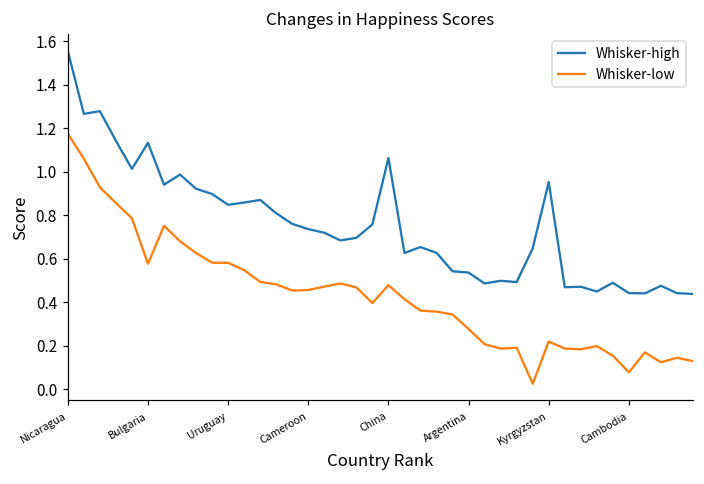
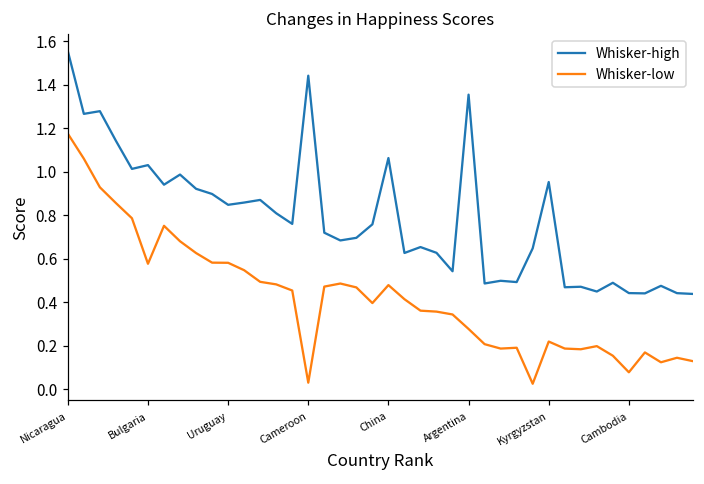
Whisker-high, Bulgaria: 1.13 -> 1.03
Whisker-high, Cameroon: 0.74 -> 1.44
Whisker-low, Cameroon: 0.46 -> 0.03
Whisker-high, Argentina: 0.54 -> 1.35
